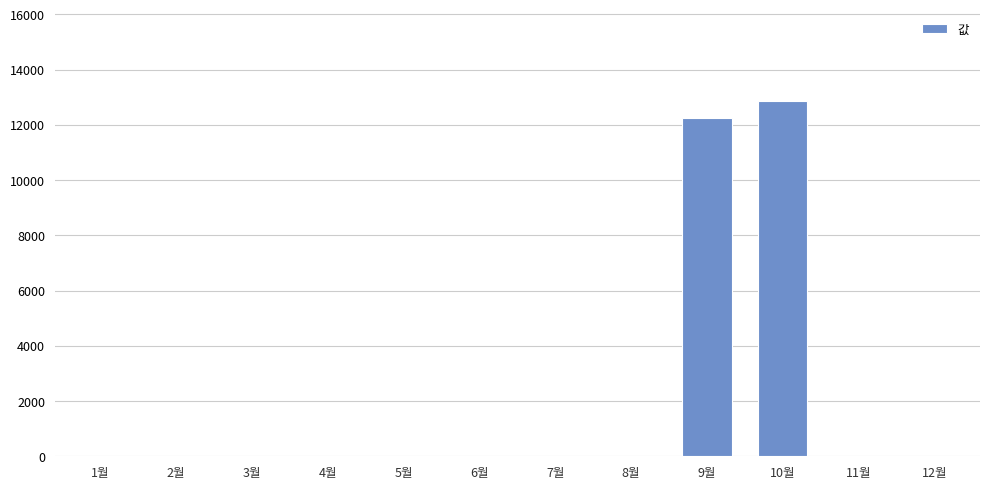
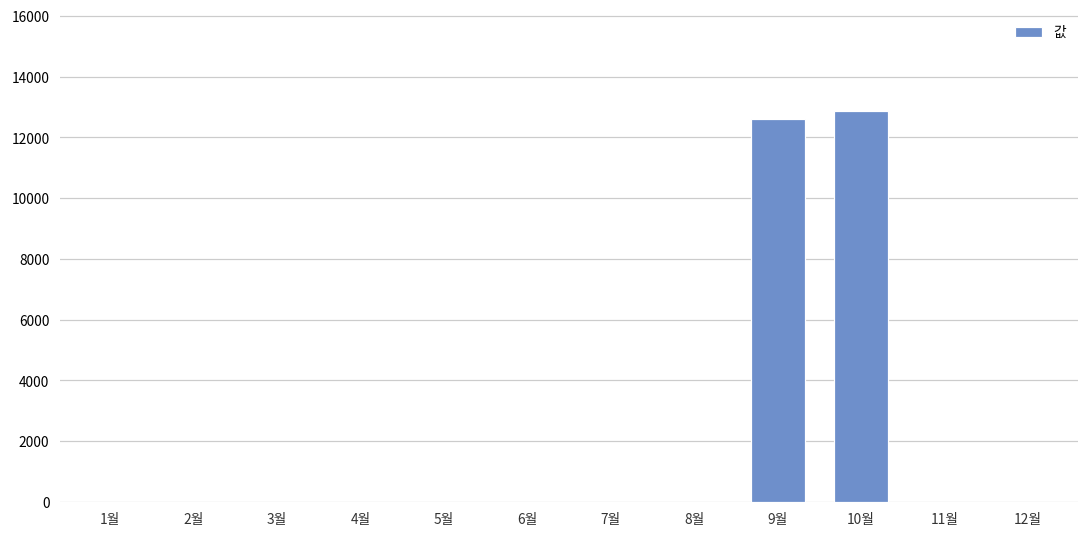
9월: 12300 -> 12600
